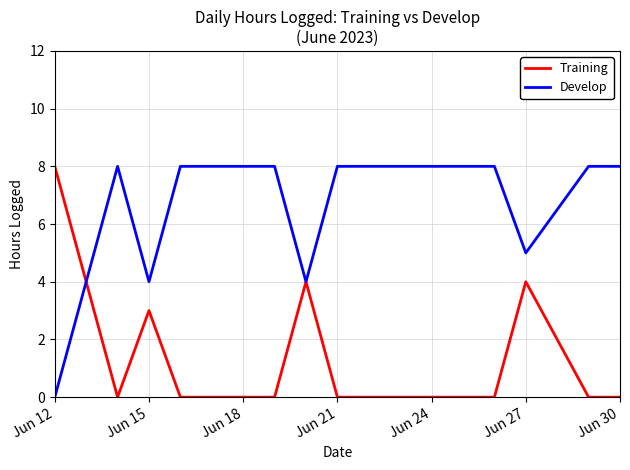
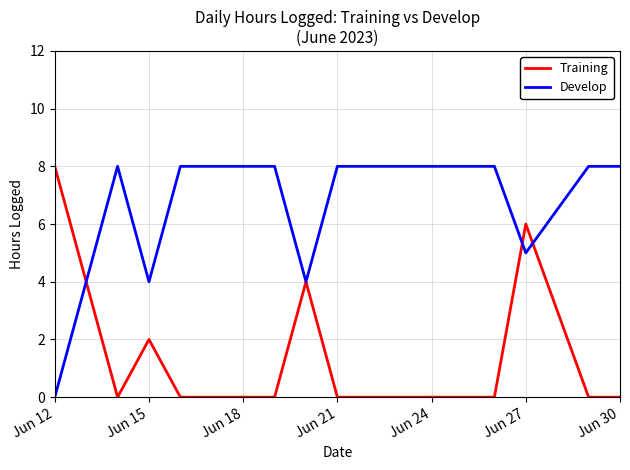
Training, Jun 15: 3 -> 2
Training, Jun 27: 4 -> 6
